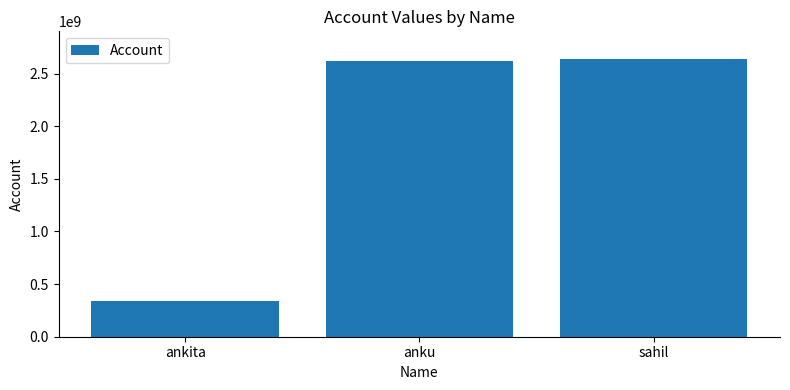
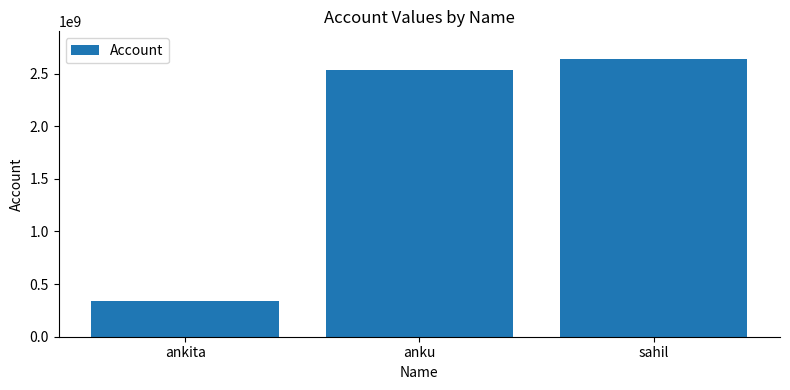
anku: 2620000000 -> 2530000000
